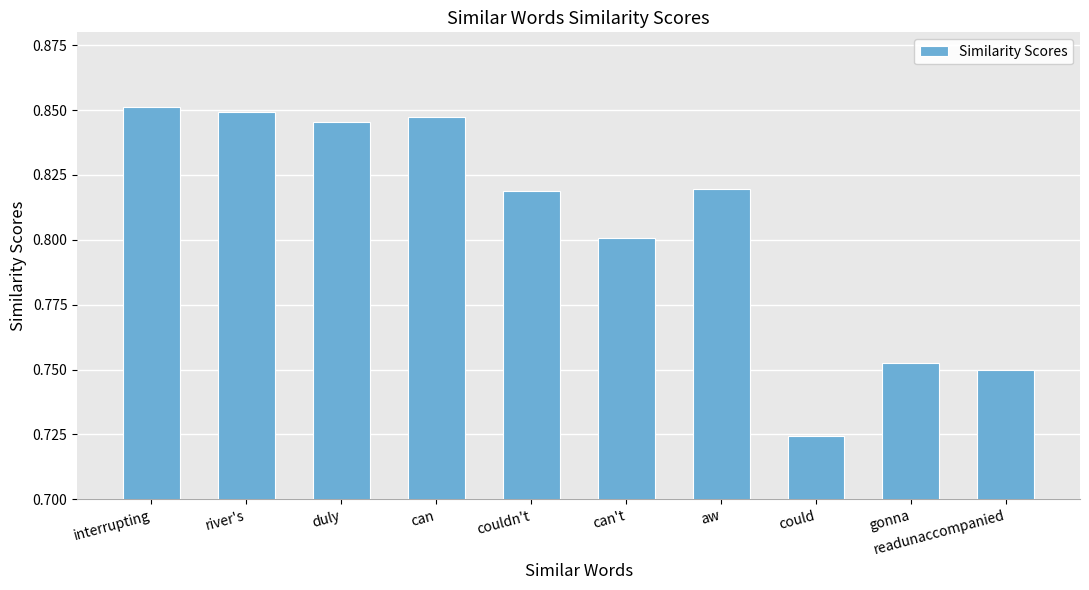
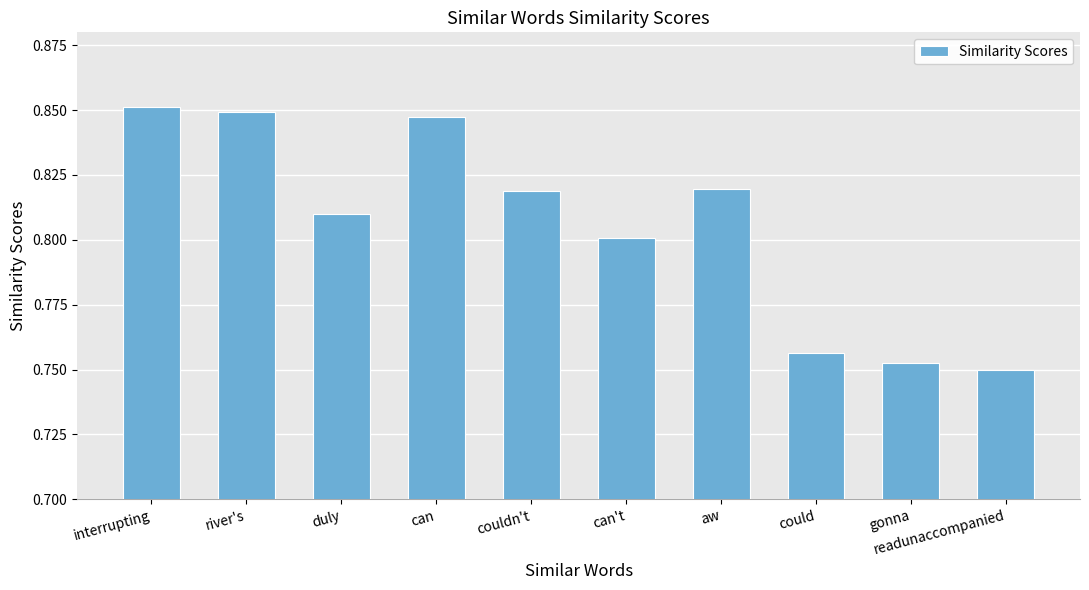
duly: 0.845 -> 0.810
could: 0.724 -> 0.756
